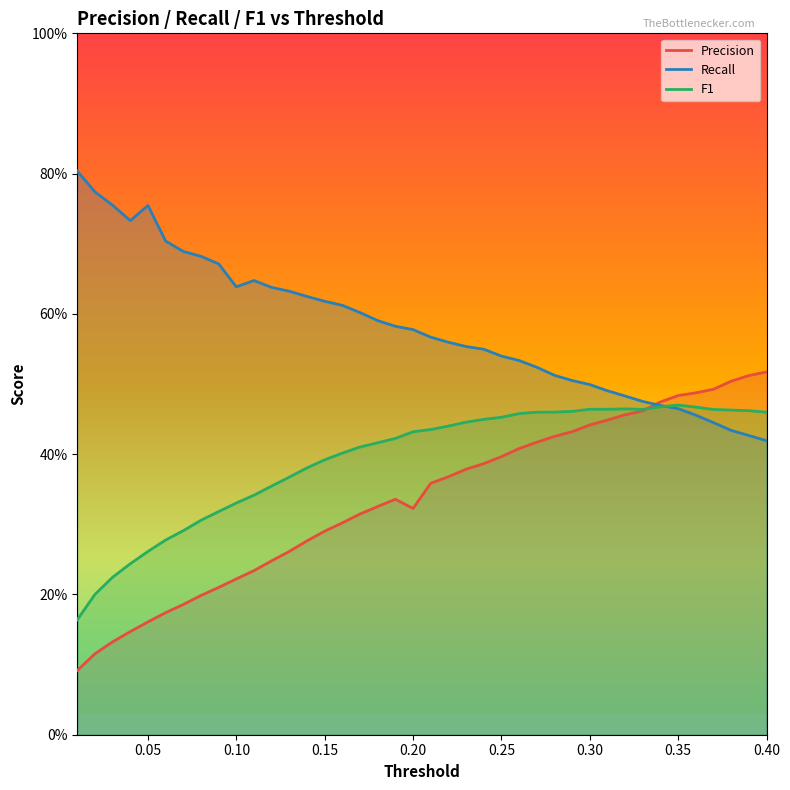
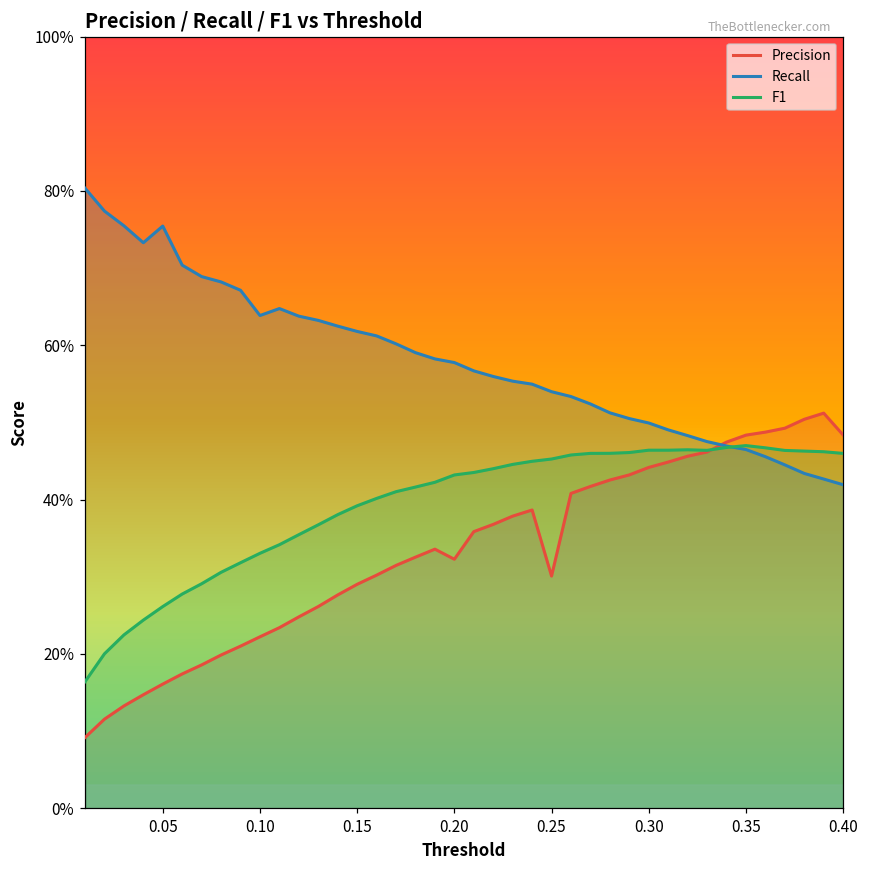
Precision, 0.25: 40% -> 30%
Precision, 0.40: 52% -> 48%
